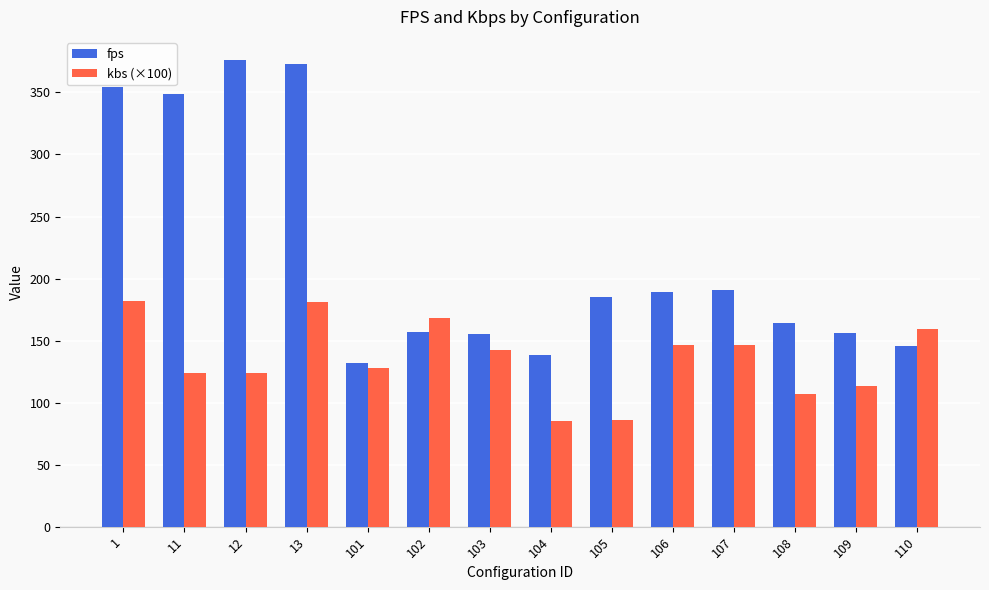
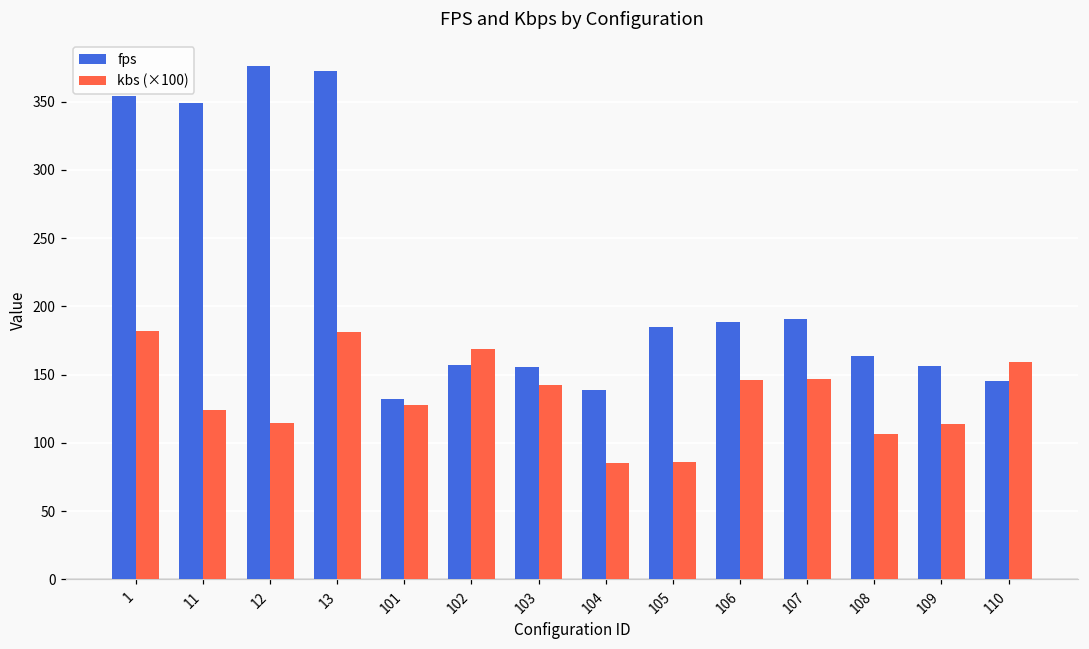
kbs (×100), 12: 124 -> 115
